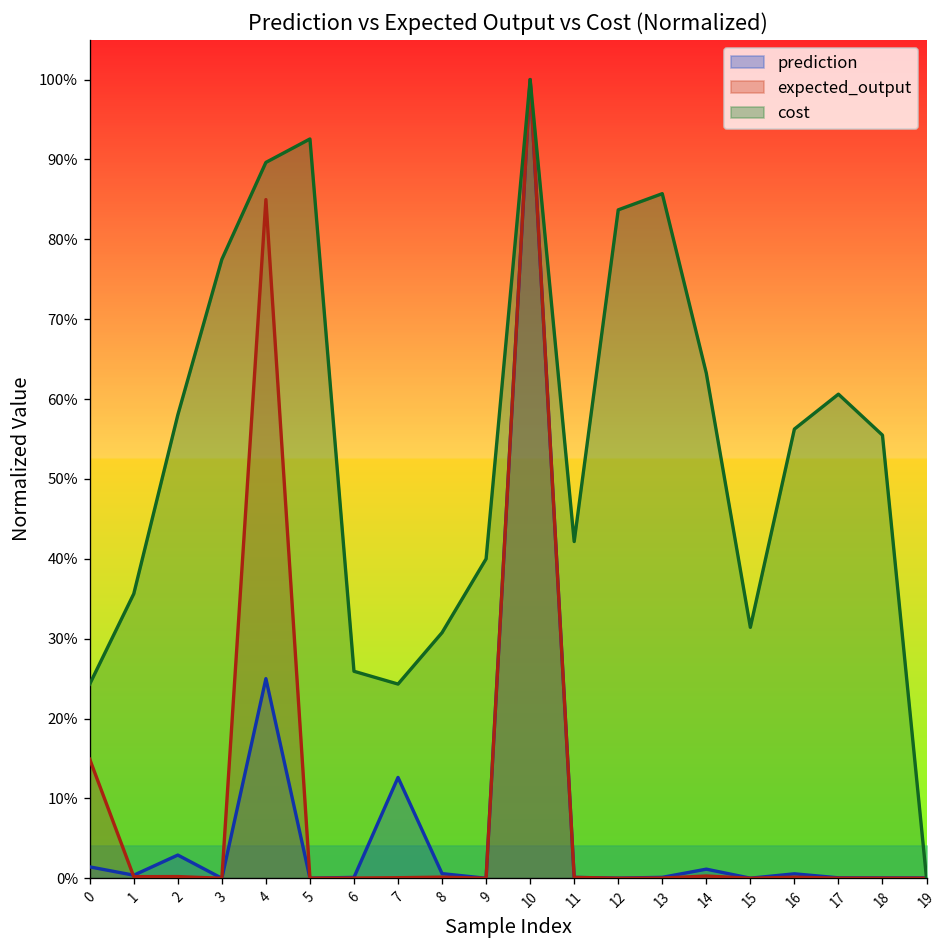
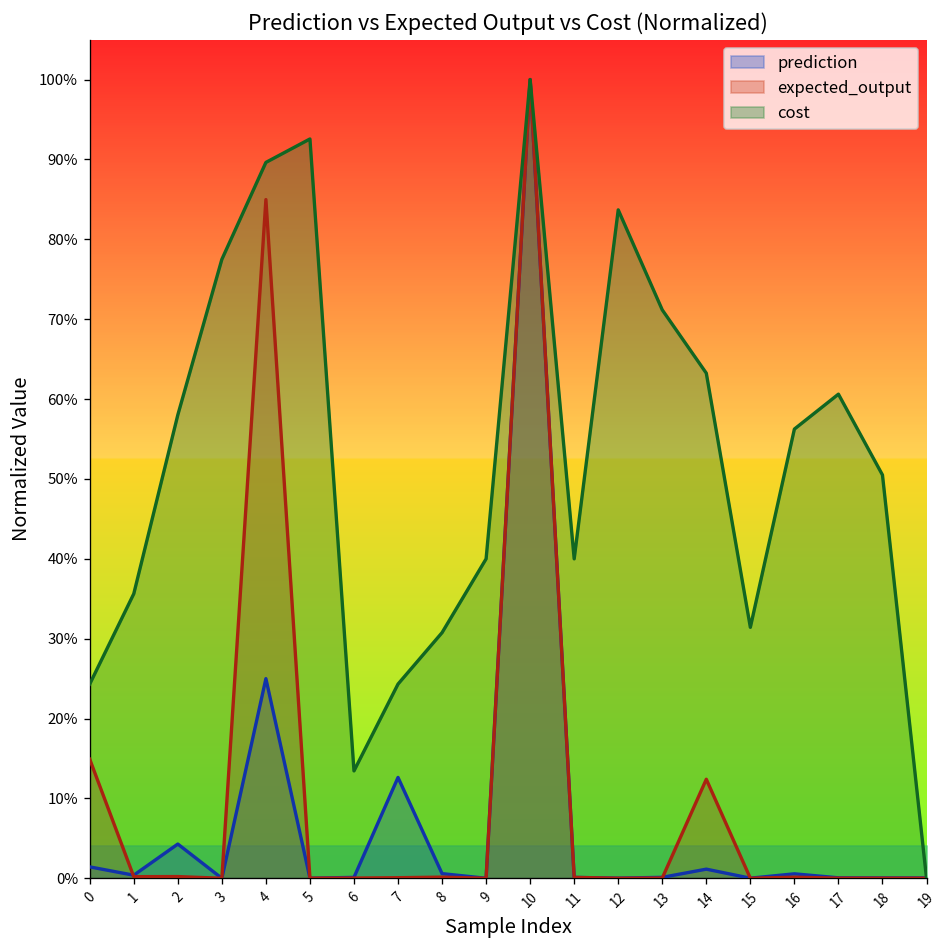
prediction, 2: 3% -> 4%
cost, 6: 26% -> 13%
cost, 11: 42% -> 40%
cost, 13: 86% -> 71%
expected_output, 14: 0% -> 12%
cost, 18: 55% -> 50%
